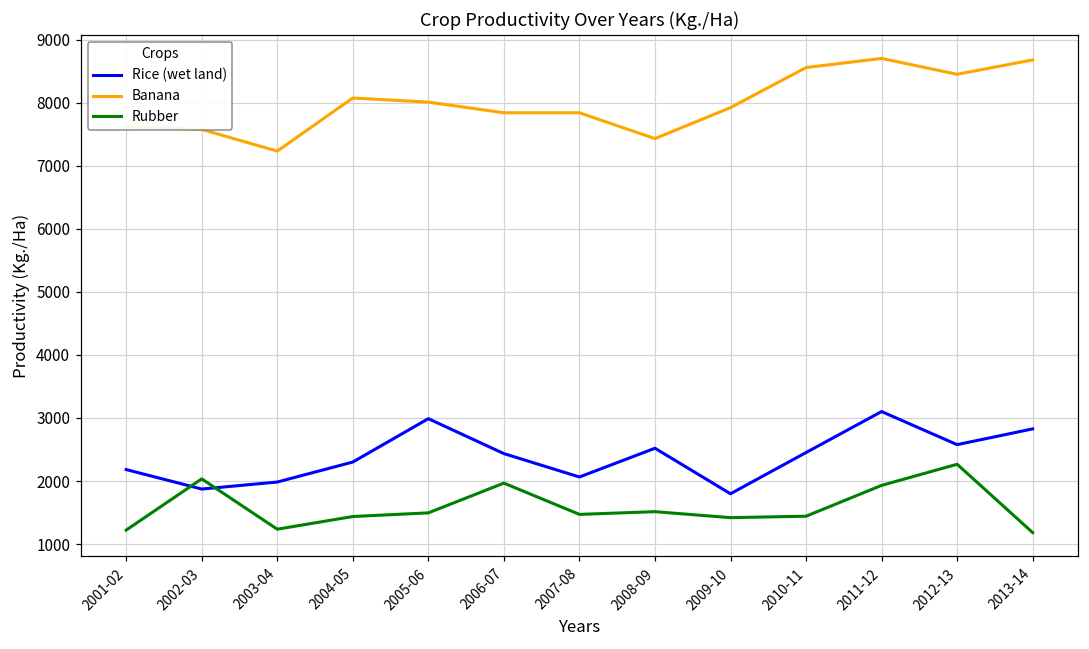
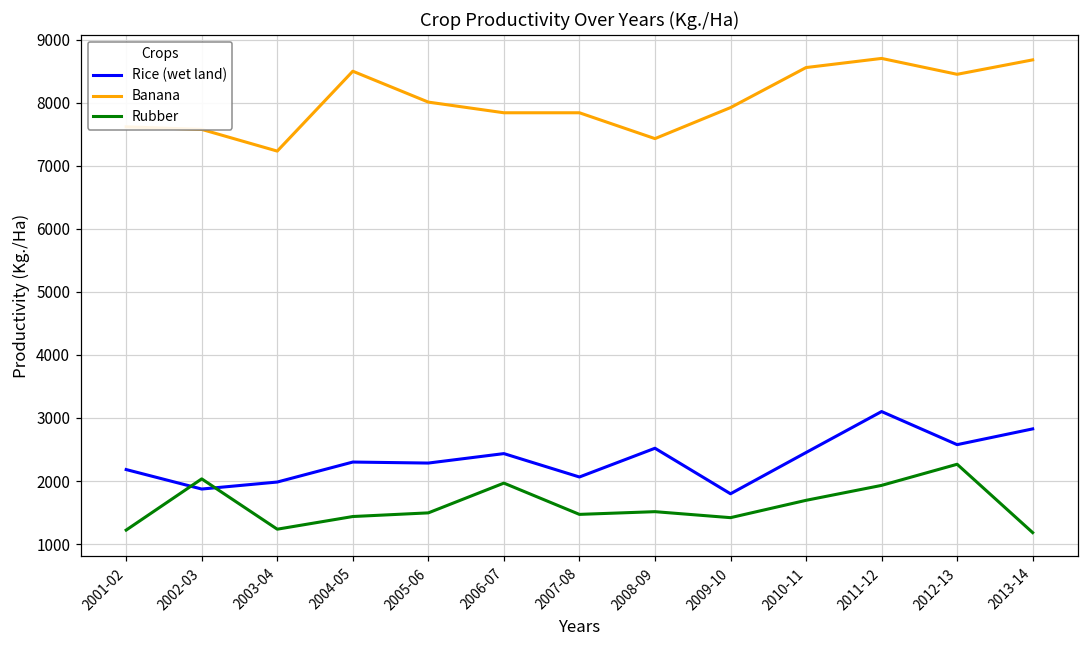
Banana, 2004-05: 8100 -> 8500
Rice (wet land), 2005-06: 3000 -> 2300
Rubber, 2010-11: 1400 -> 1700
